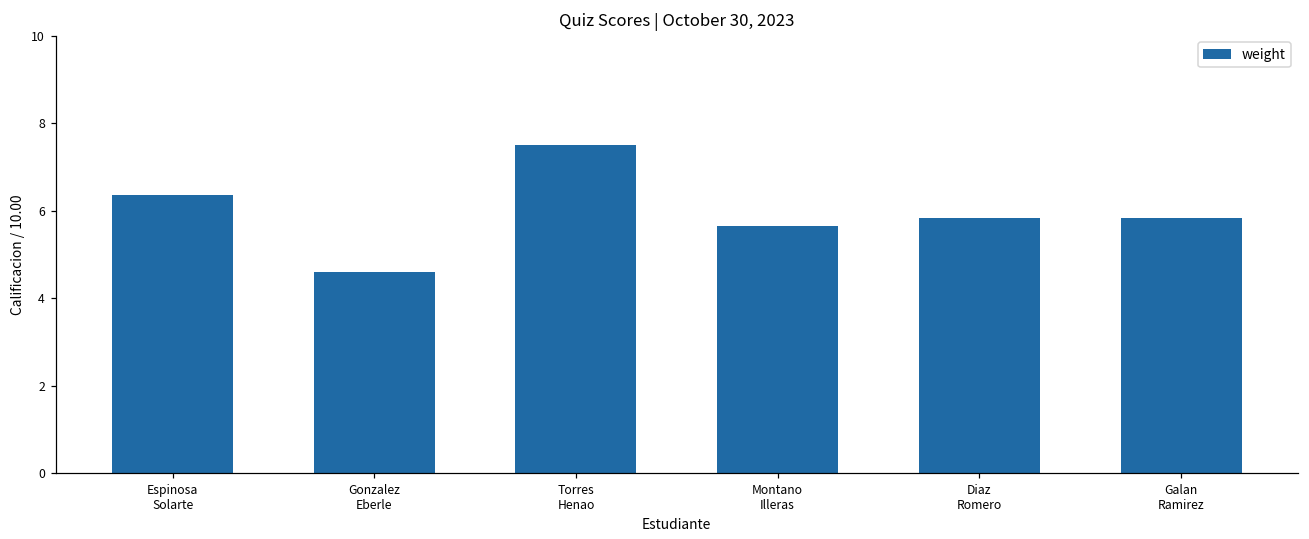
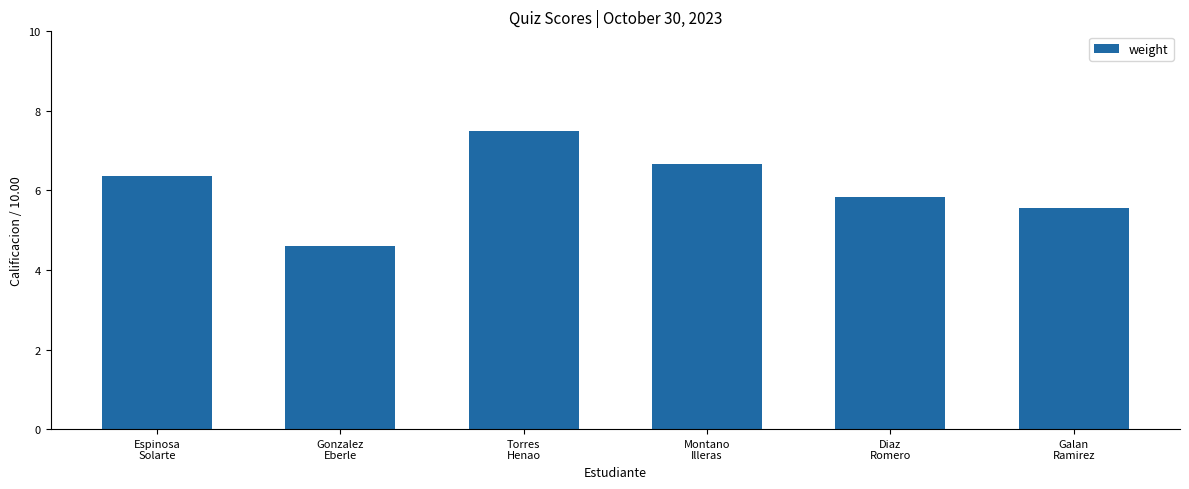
Montano Illeras: 5.6 -> 6.7
Galan Ramirez: 5.8 -> 5.6
